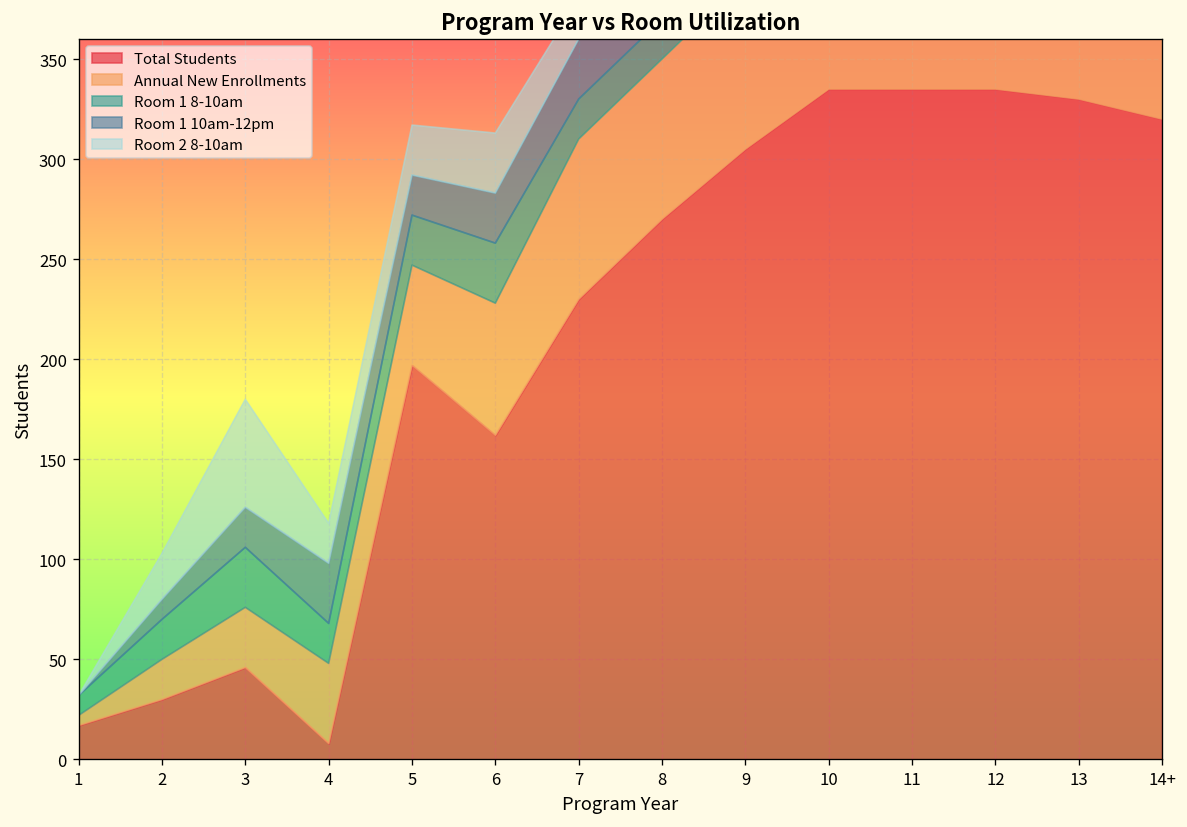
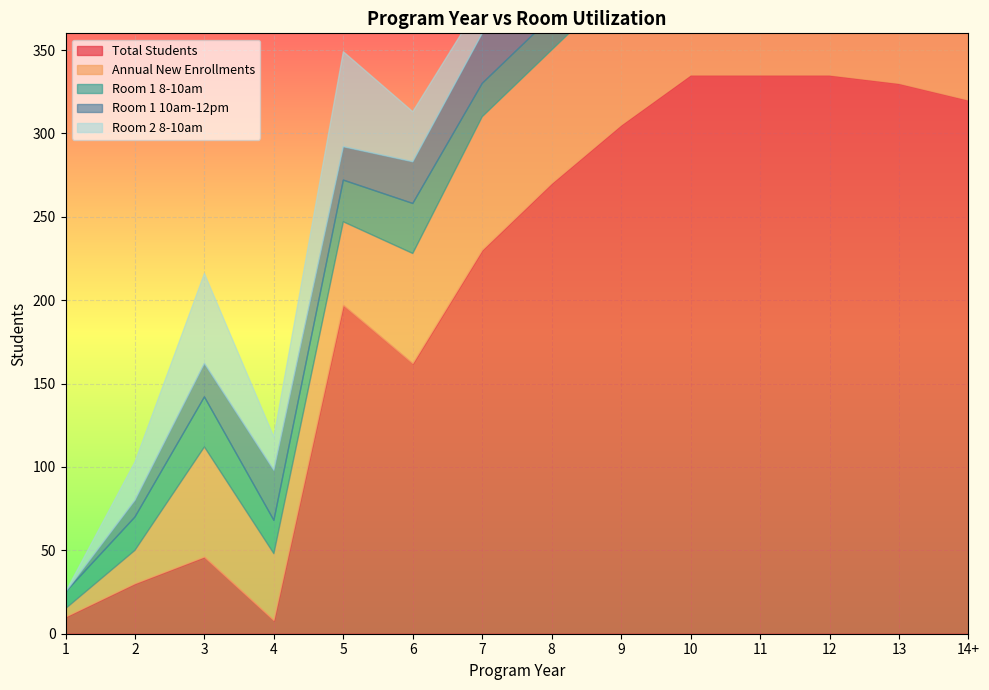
Total Students, 1: 17 -> 10
Annual New Enrollments, 3: 30 -> 66
Room 2 8-10am, 5: 25 -> 57
